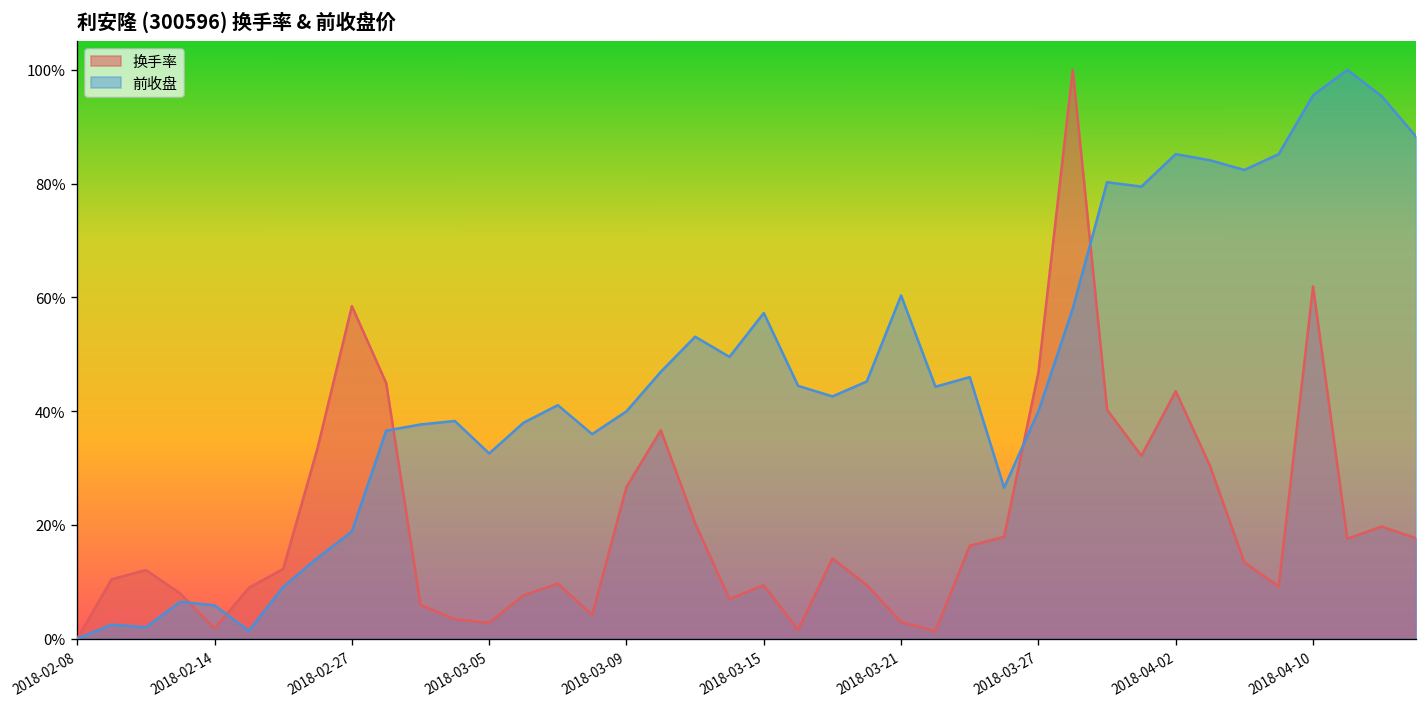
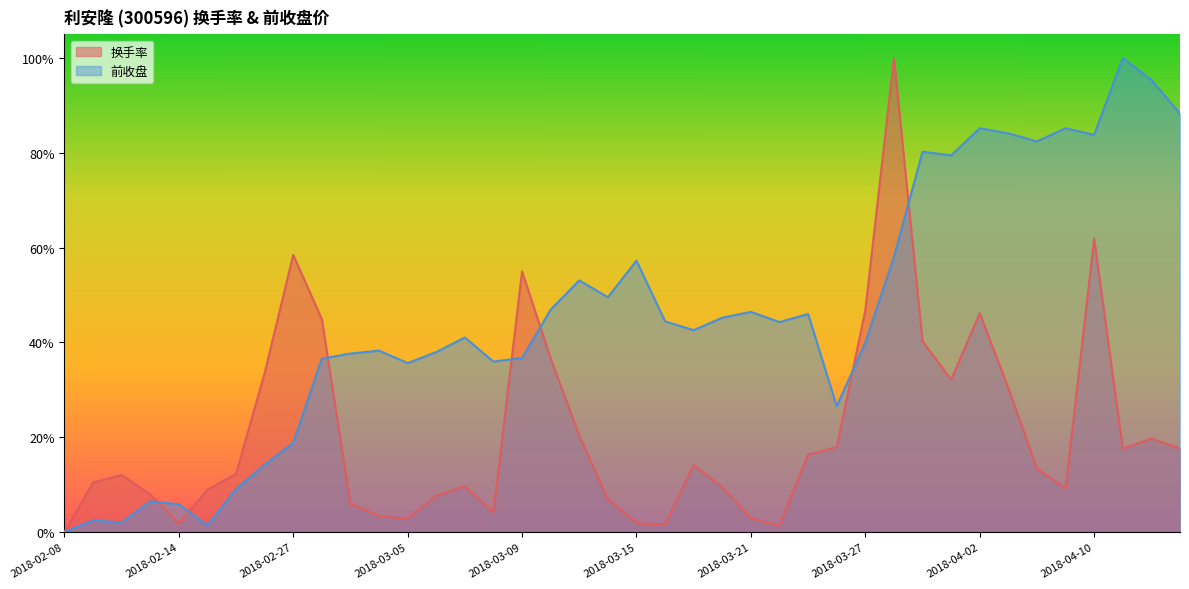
前收盘, 2018-03-05: 33% -> 36%
换手率, 2018-03-09: 27% -> 55%
前收盘, 2018-03-09: 40% -> 37%
换手率, 2018-03-15: 9% -> 2%
前收盘, 2018-03-21: 60% -> 46%
换手率, 2018-04-02: 44% -> 46%
前收盘, 2018-04-10: 96% -> 84%
